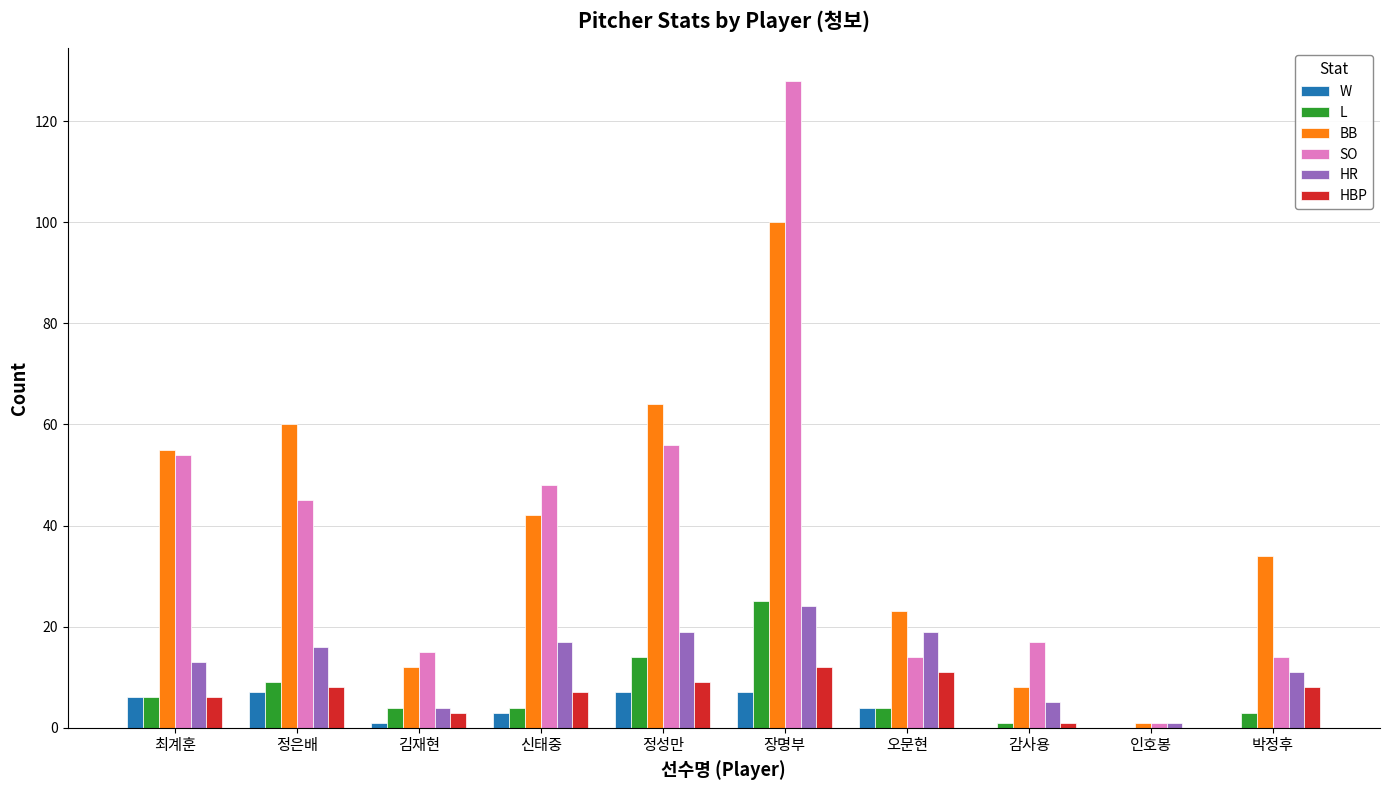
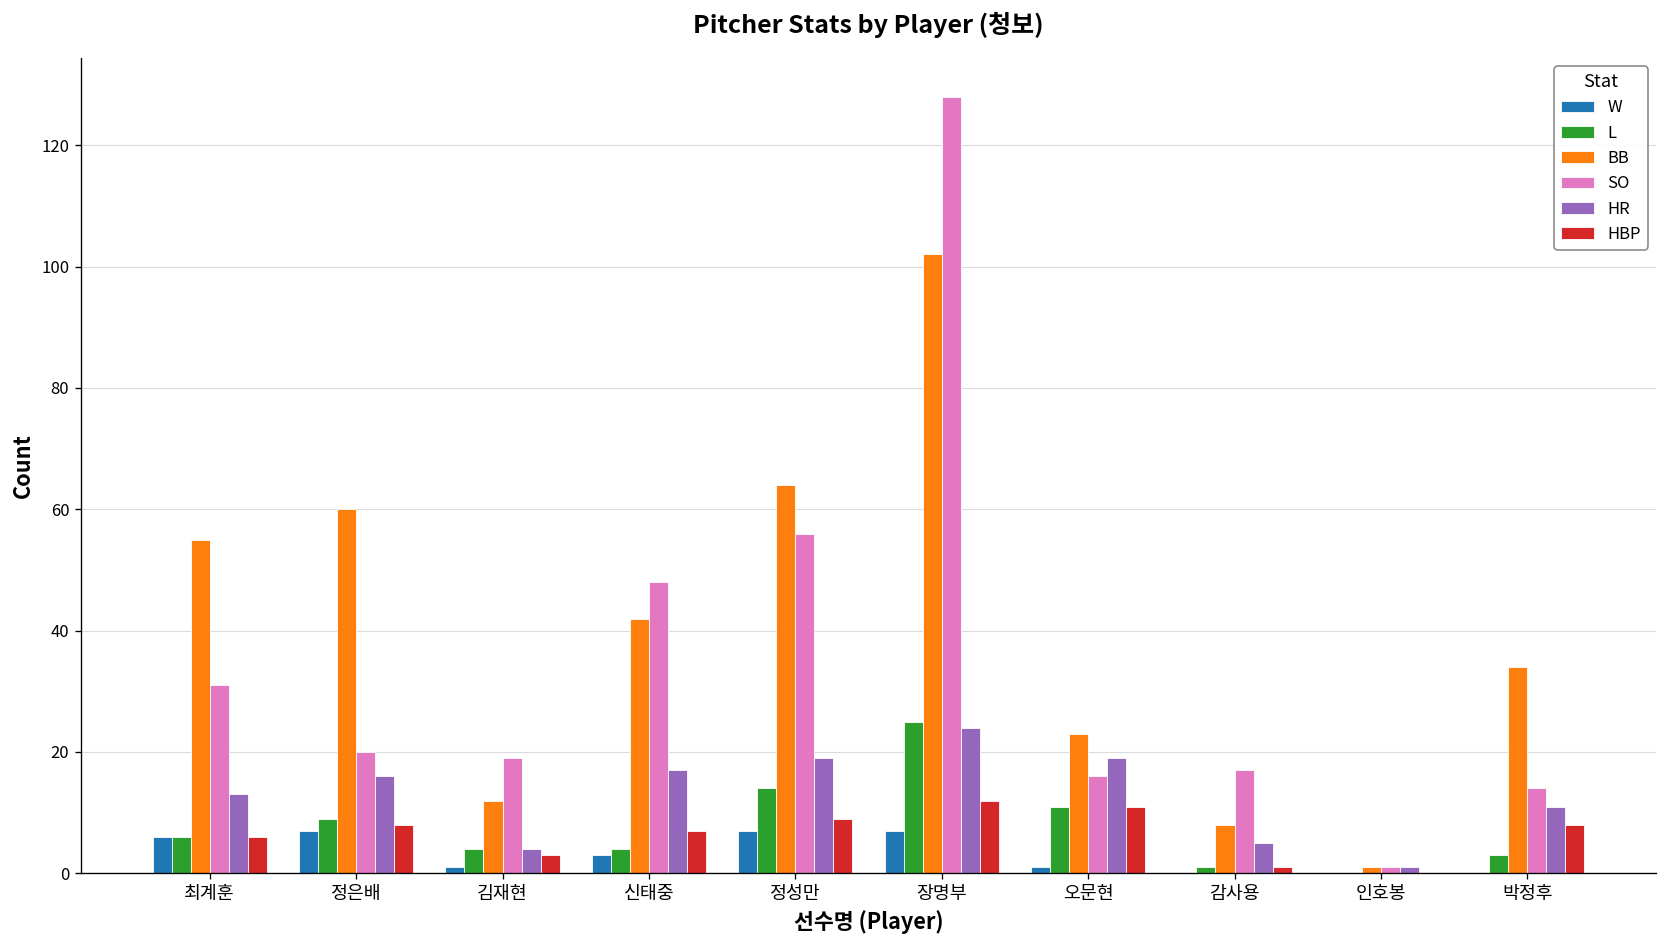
SO, 최계훈: 54 -> 31
SO, 정은배: 45 -> 20
SO, 김재현: 15 -> 19
BB, 장명부: 100 -> 102
W, 오문현: 4 -> 1
L, 오문현: 4 -> 11
SO, 오문현: 14 -> 16
